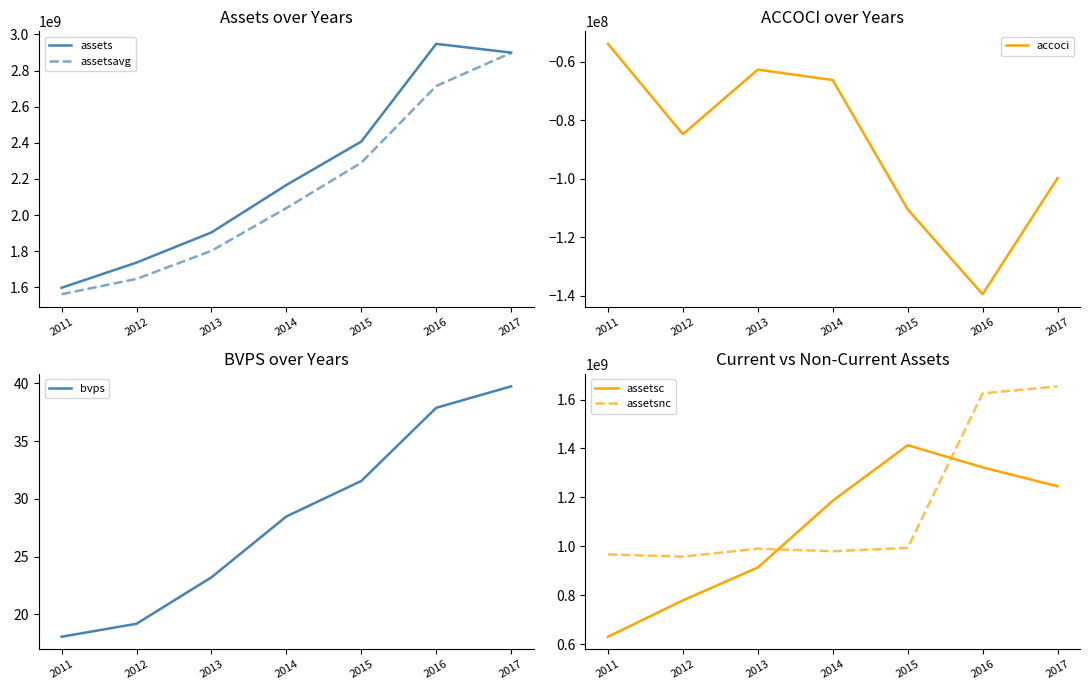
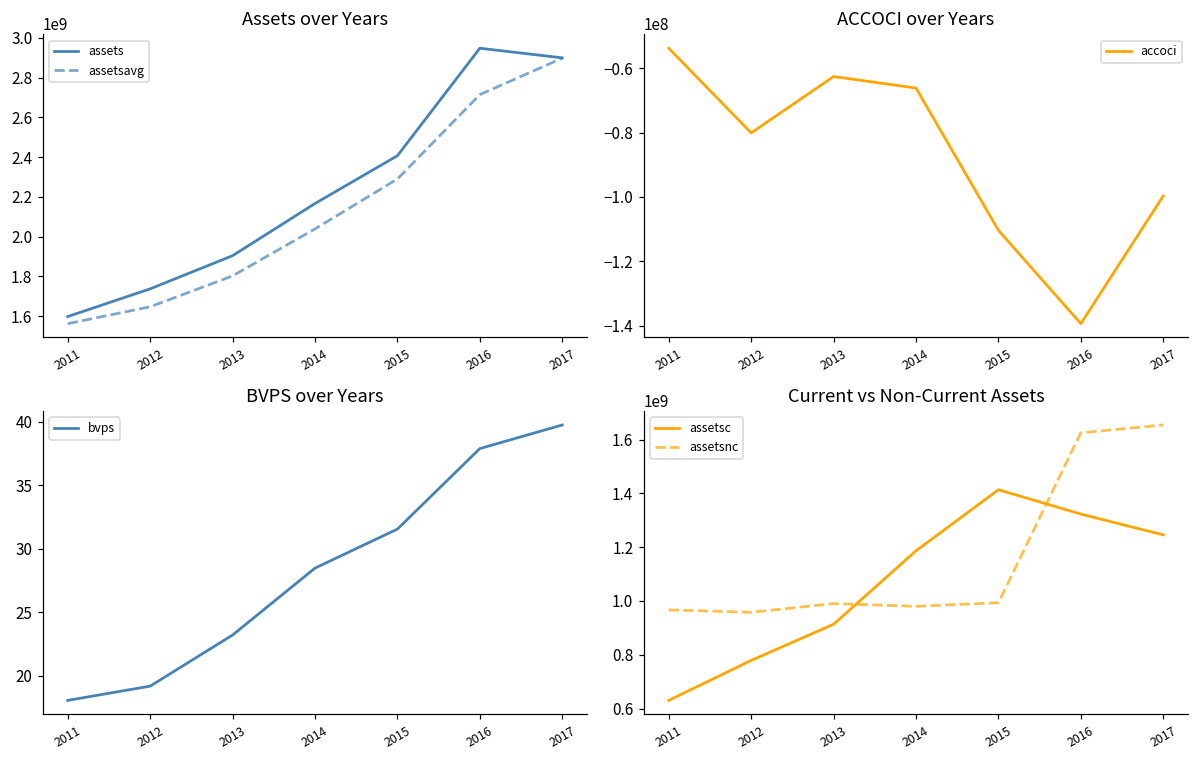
ACCOCI over Years, 2012: -85000000 -> -80000000
